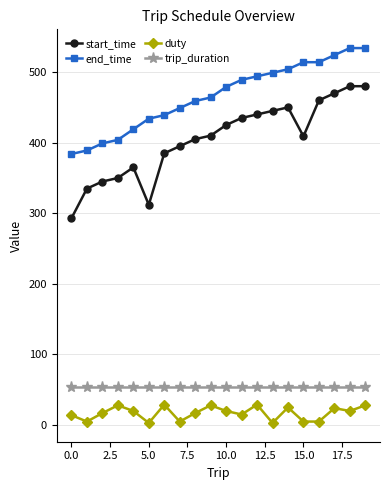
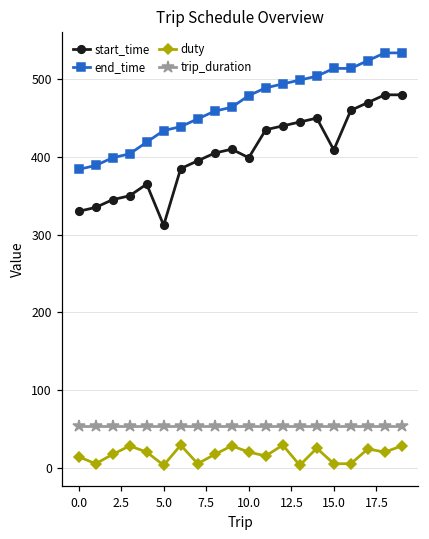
start_time, 0.0: 290 -> 330
start_time, 10.0: 430 -> 400
